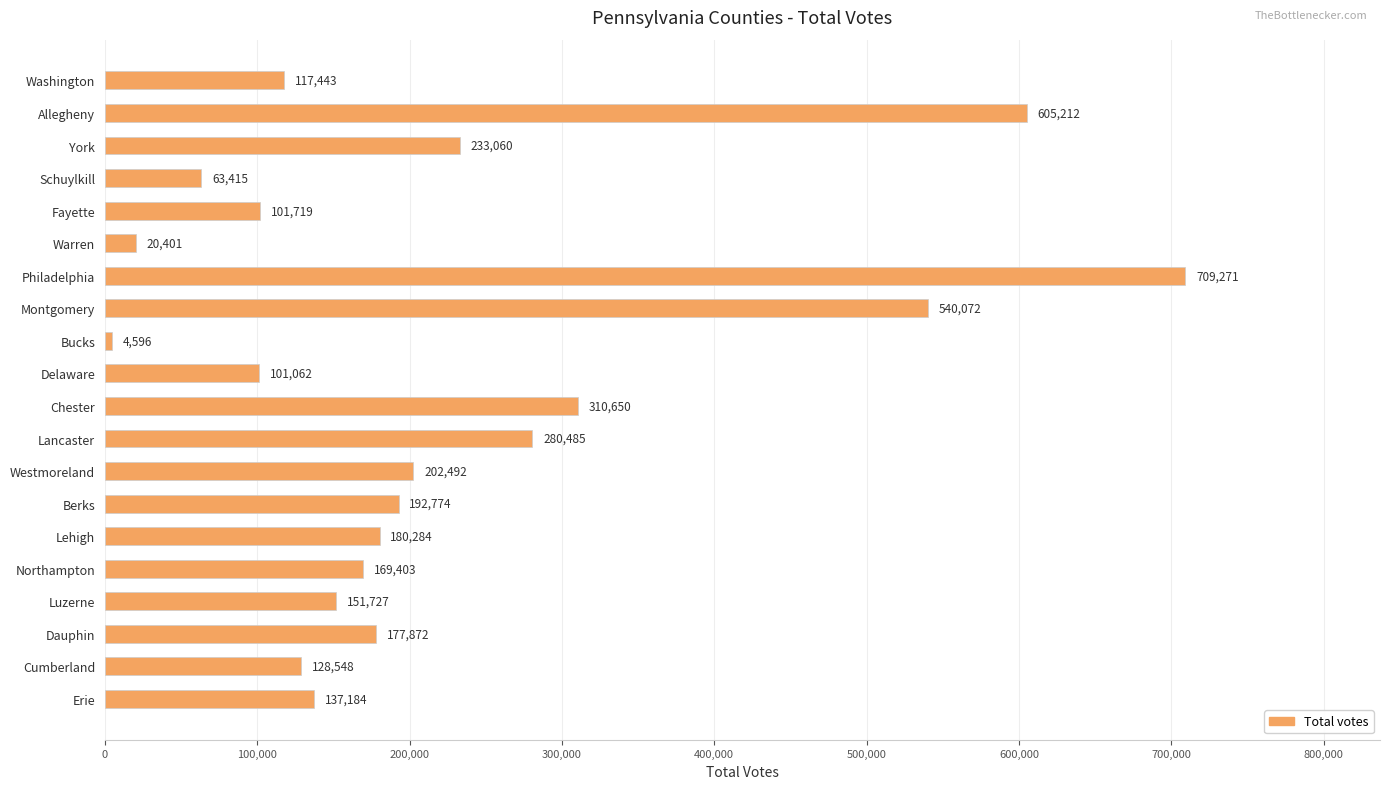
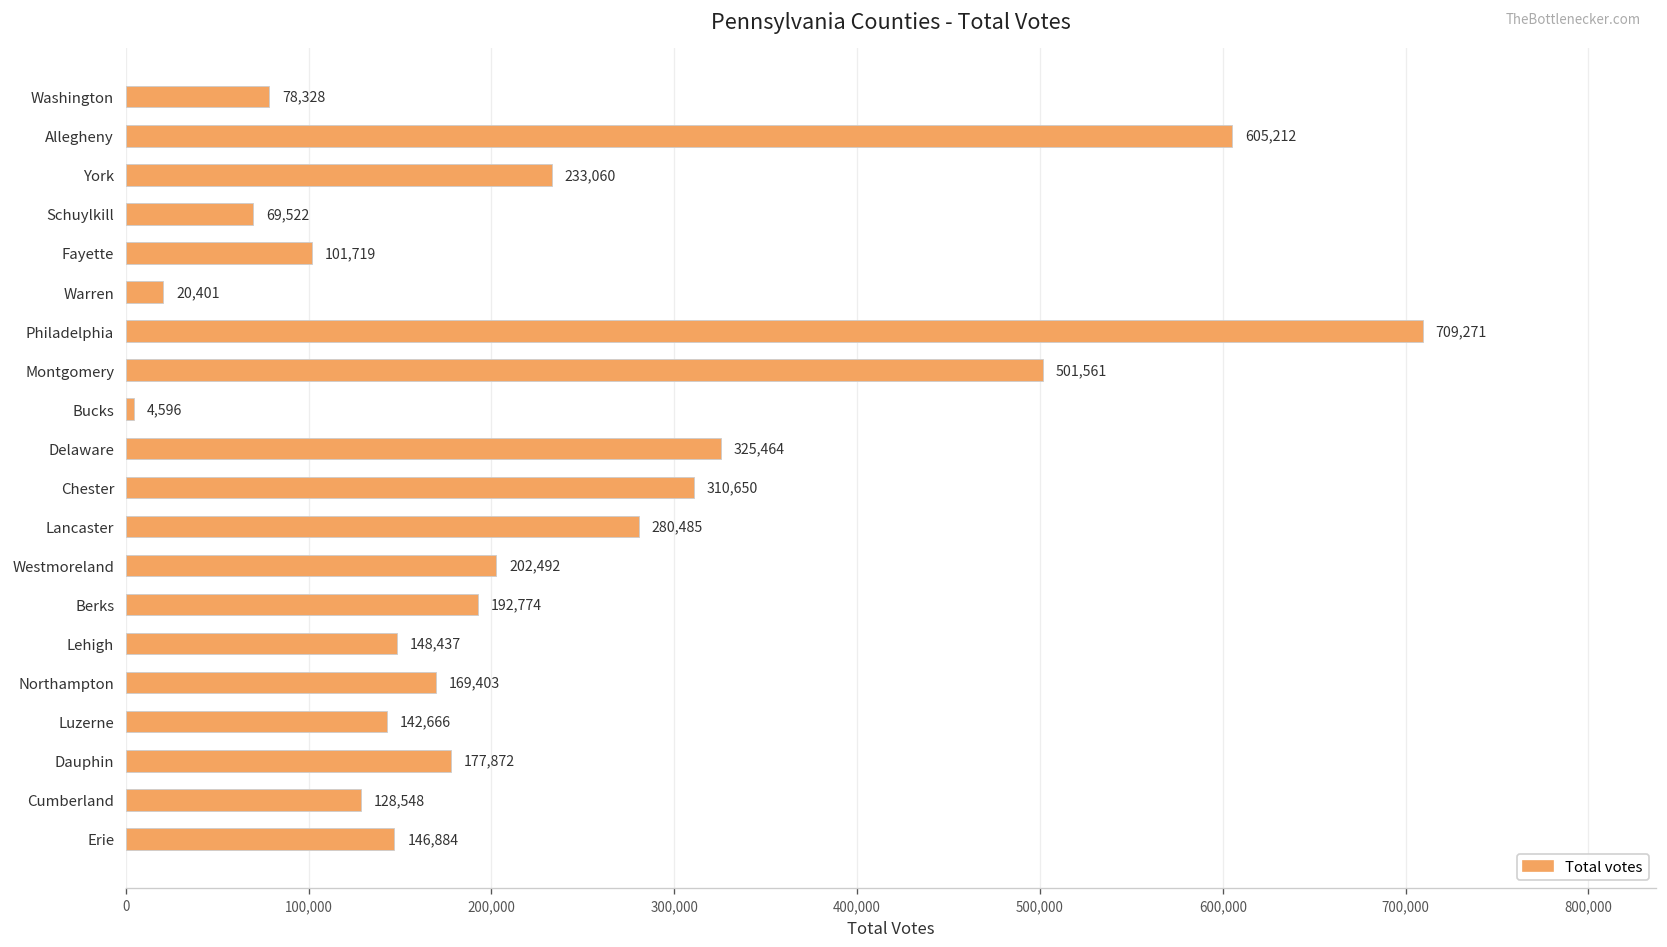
Washington: 117,443 -> 78,328
Schuylkill: 63,415 -> 69,522
Montgomery: 540,072 -> 501,561
Delaware: 101,062 -> 325,464
Lehigh: 180,284 -> 148,437
Luzerne: 151,727 -> 142,666
Erie: 137,184 -> 146,884
